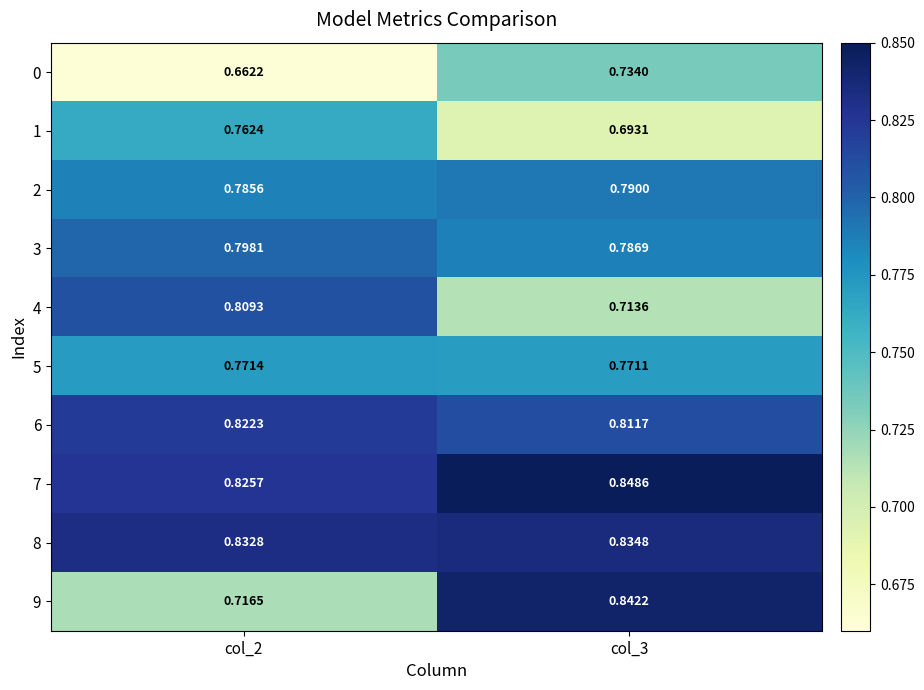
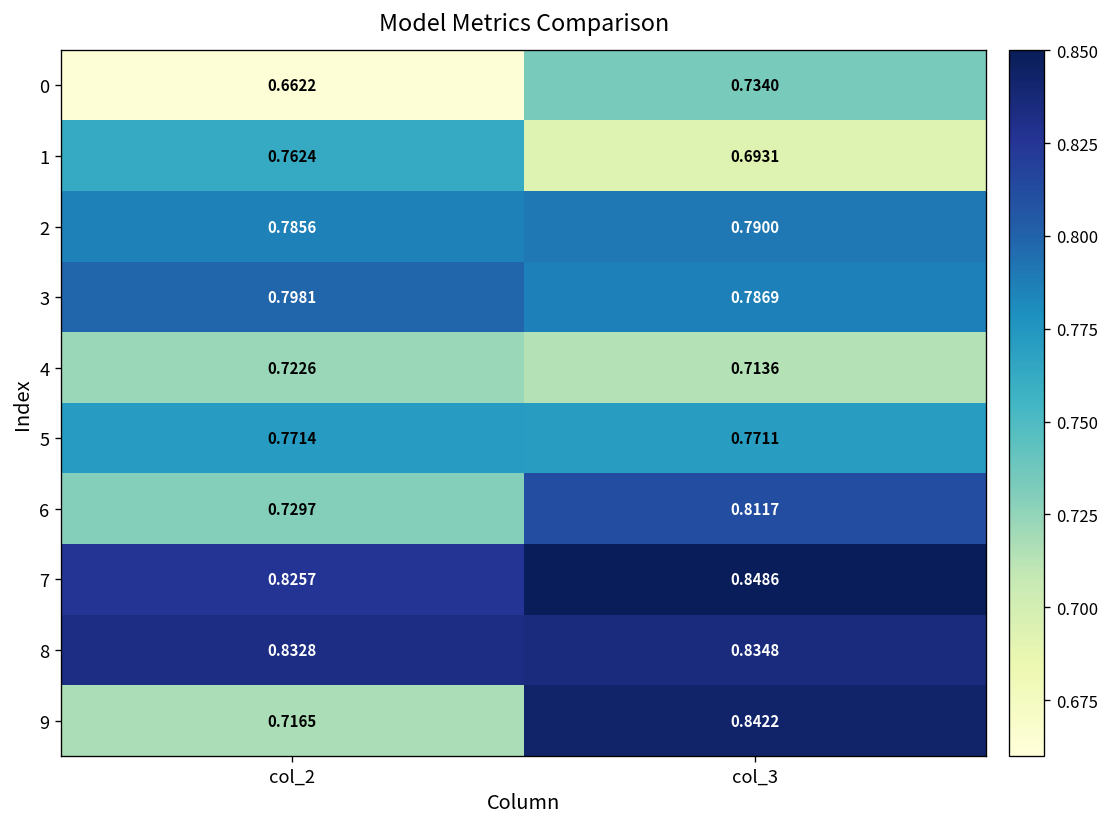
4, col_2: 0.8093 -> 0.7226
6, col_2: 0.8223 -> 0.7297
